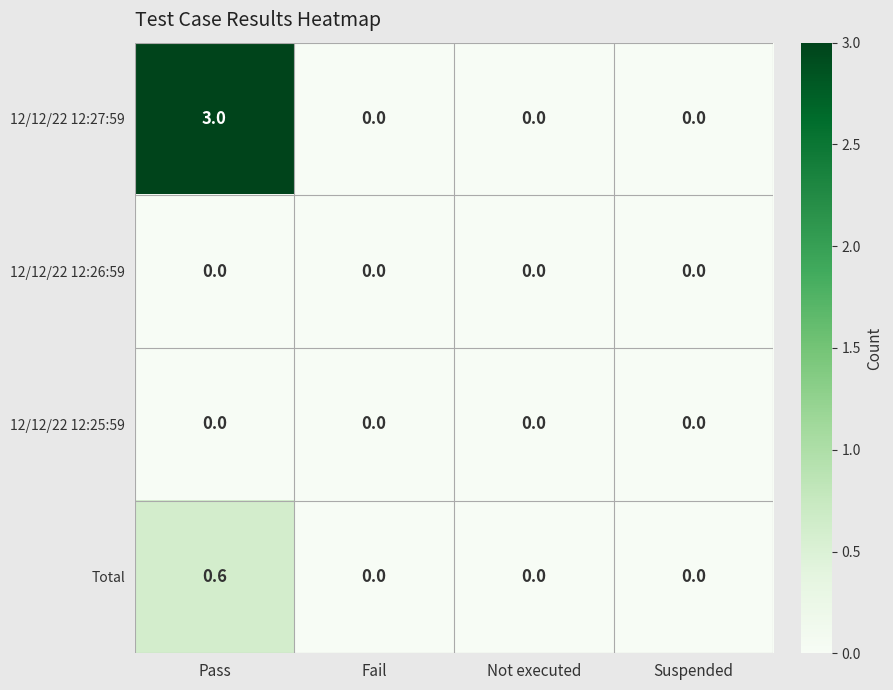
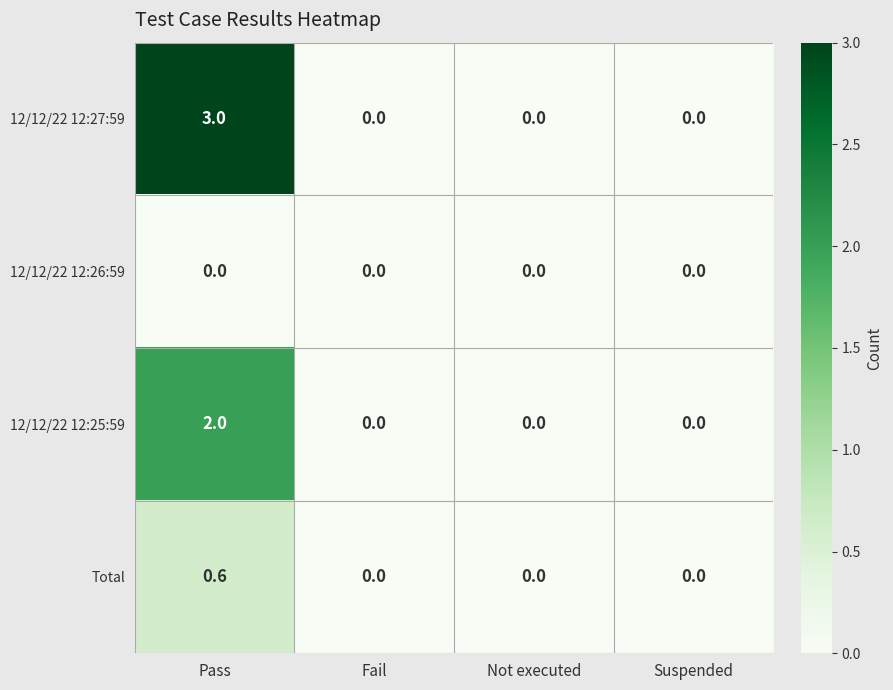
12/12/22 12:25:59, Pass: 0.0 -> 2.0
